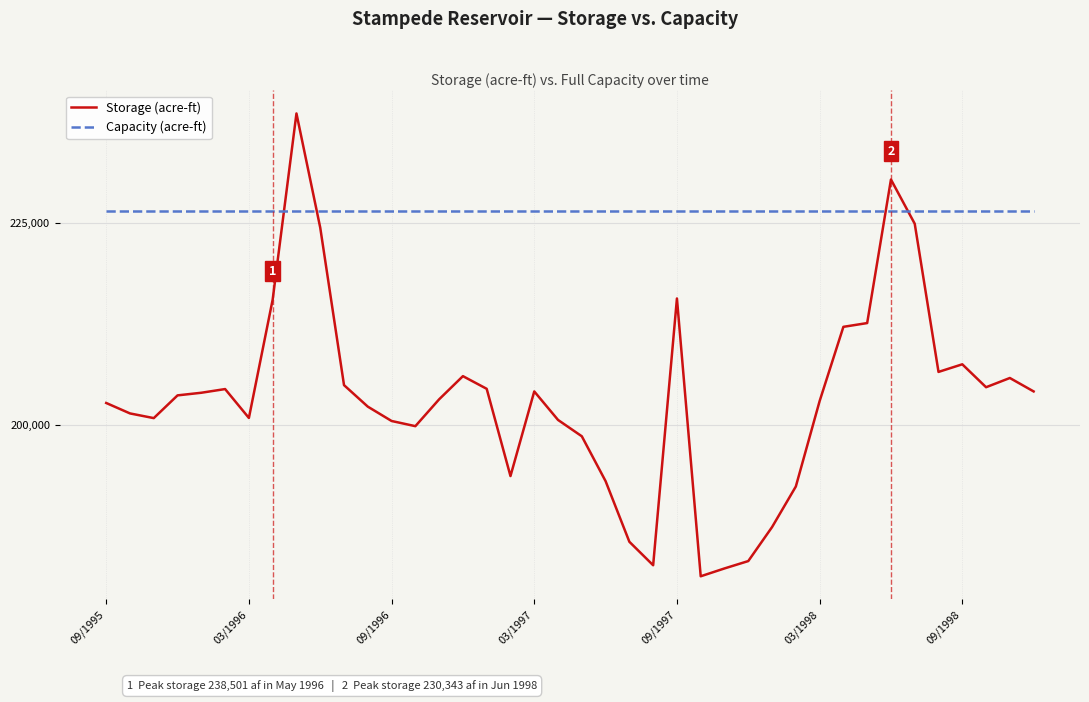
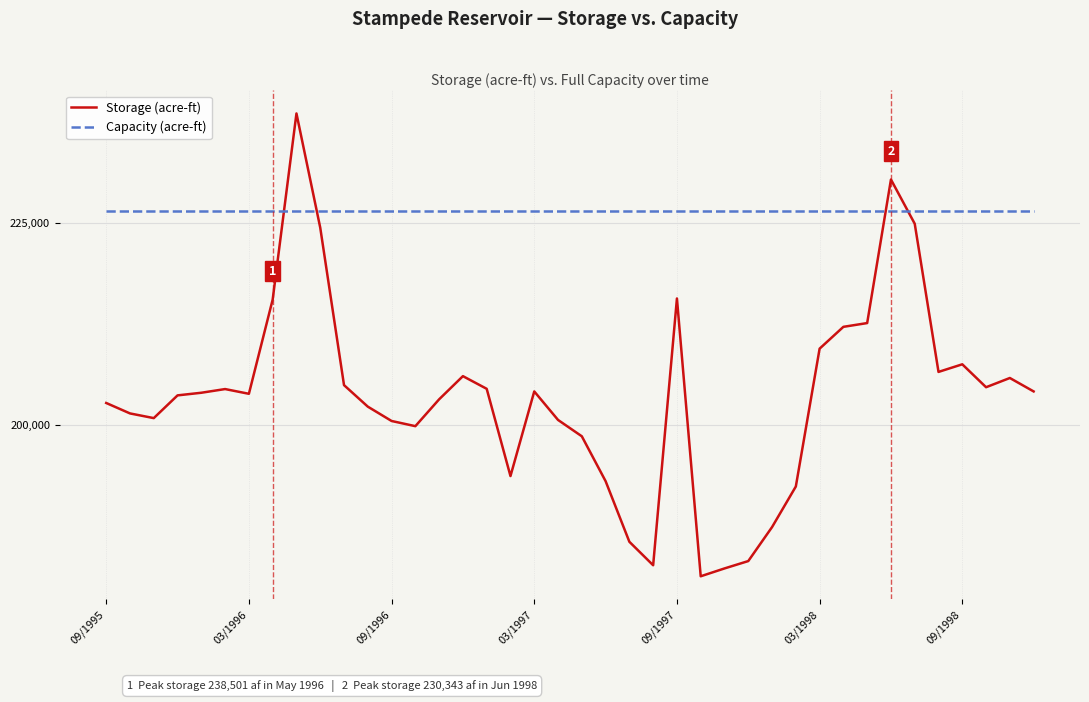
Storage (acre-ft), 03/1996: 201,000 -> 204,000
Storage (acre-ft), 03/1998: 203,000 -> 209,000
